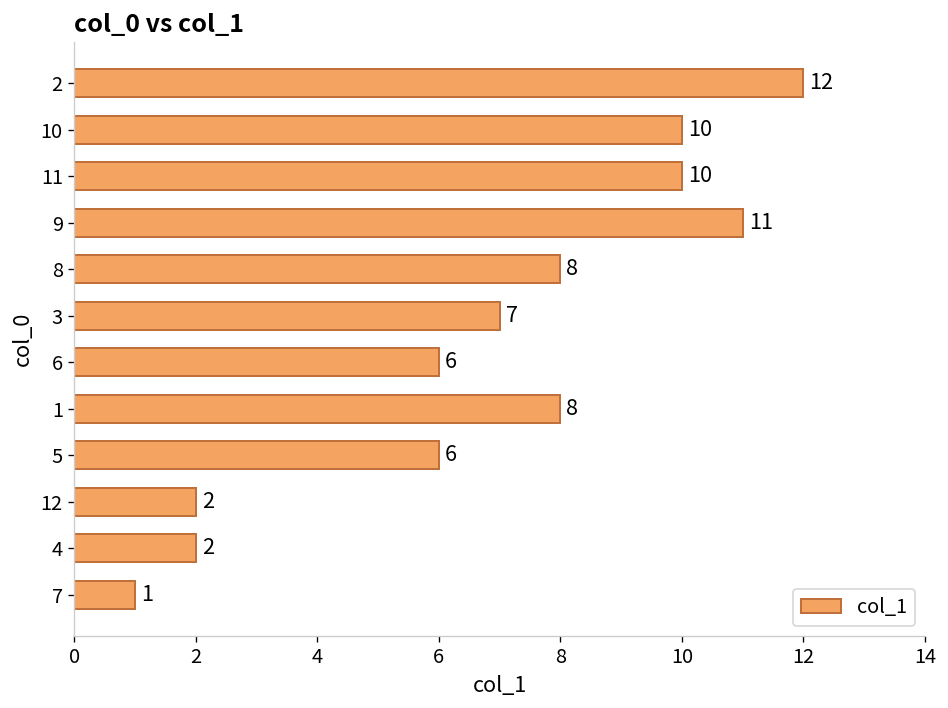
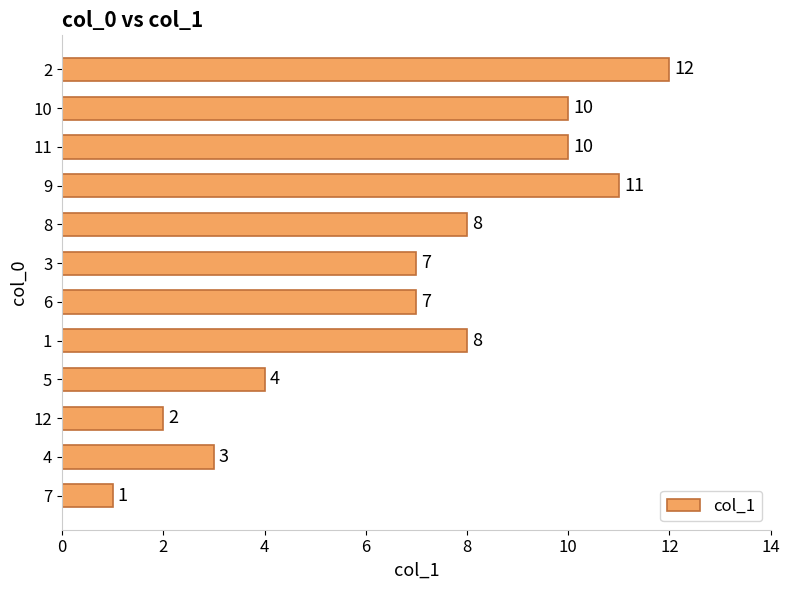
6: 6 -> 7
5: 6 -> 4
4: 2 -> 3
